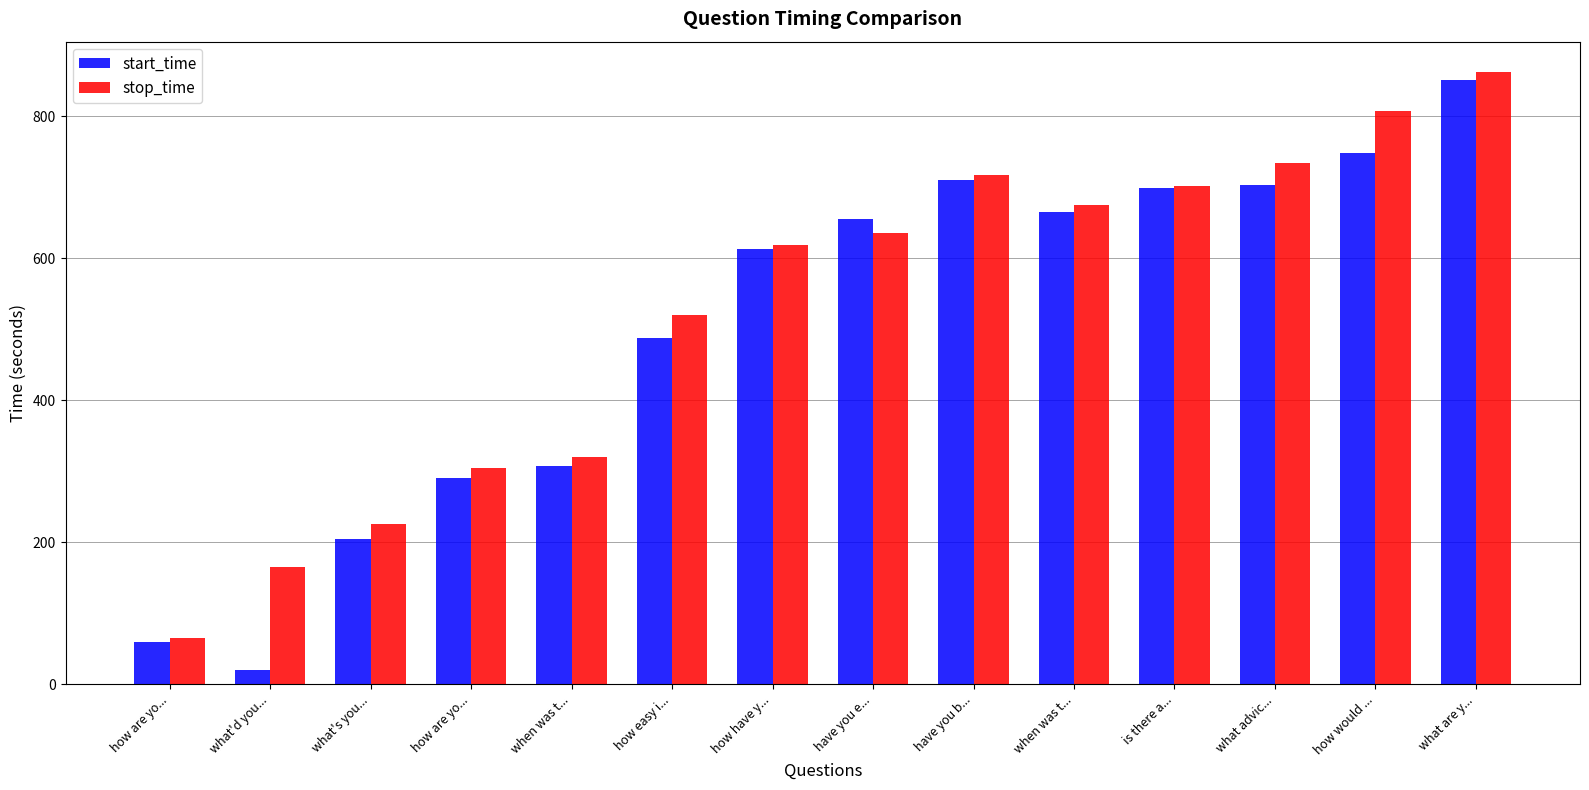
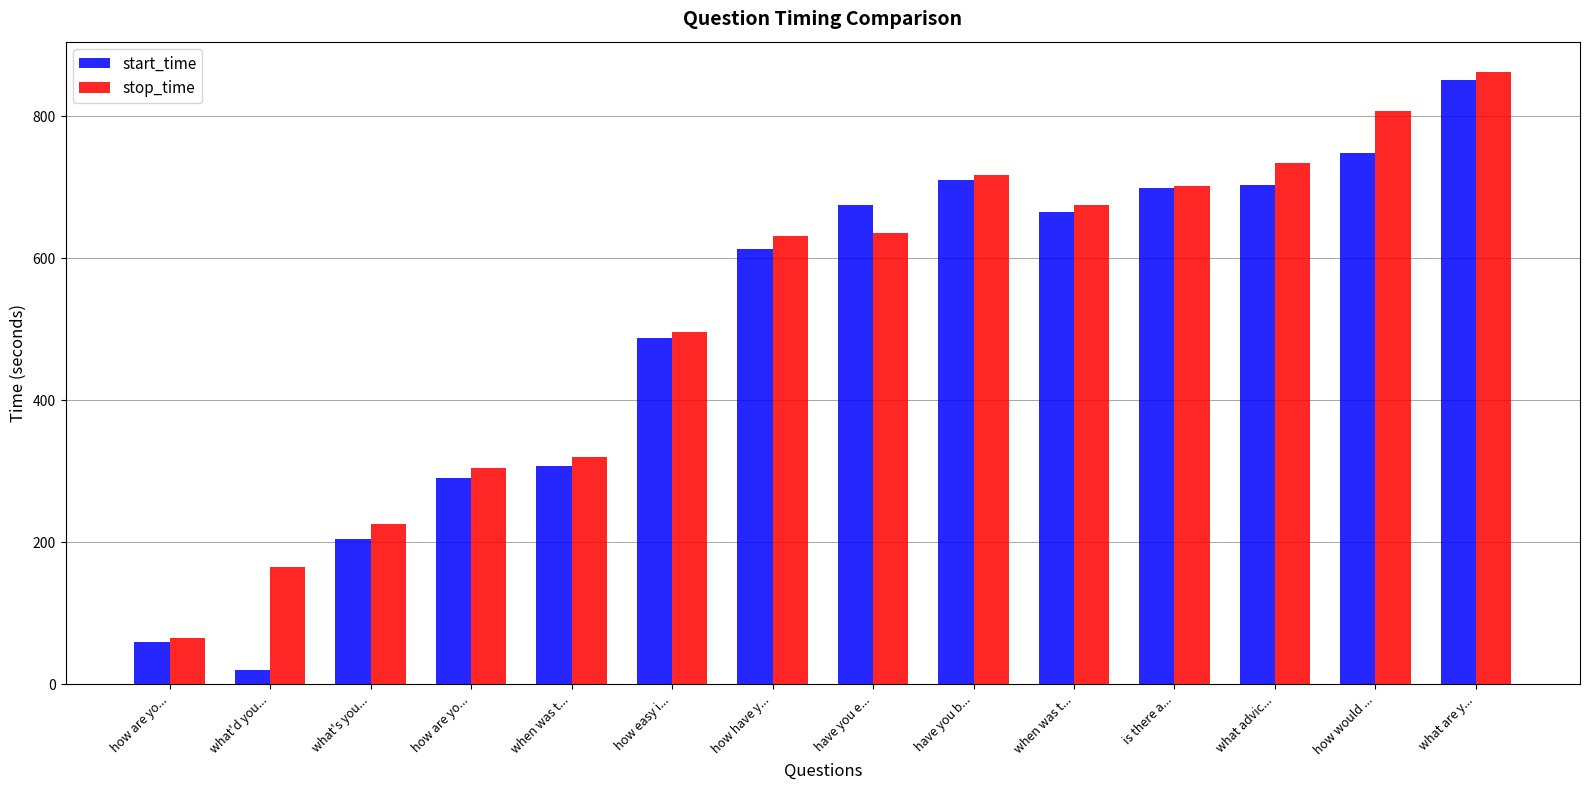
stop_time, how easy i...: 520 -> 500
stop_time, how have y...: 620 -> 630
start_time, have you e...: 660 -> 670
